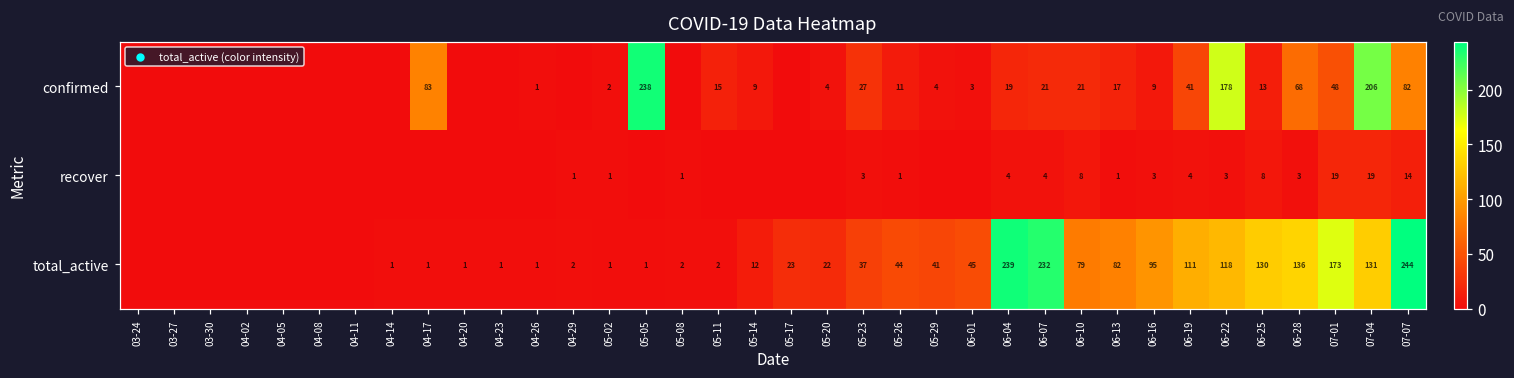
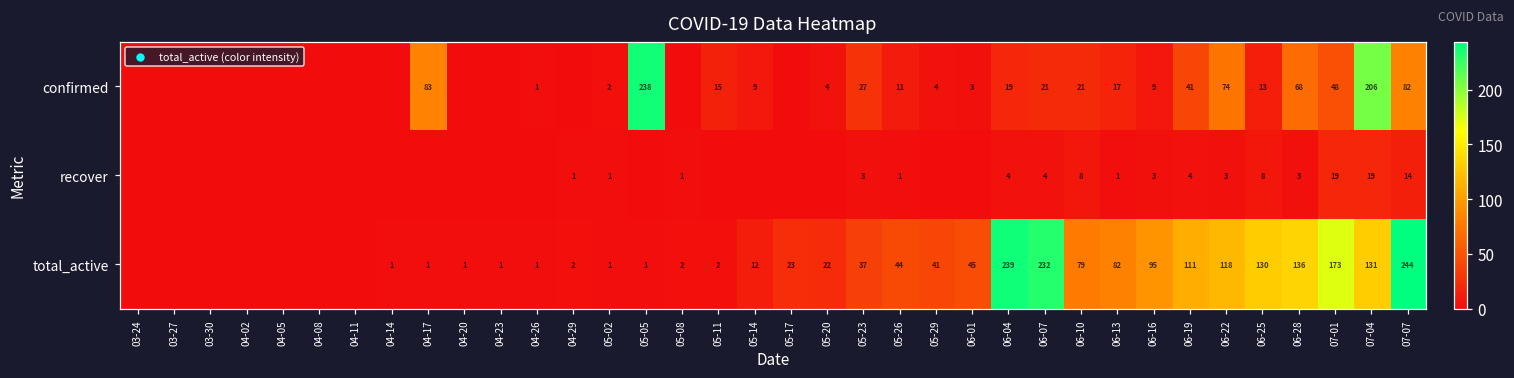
confirmed, 06-22: 178 -> 74
